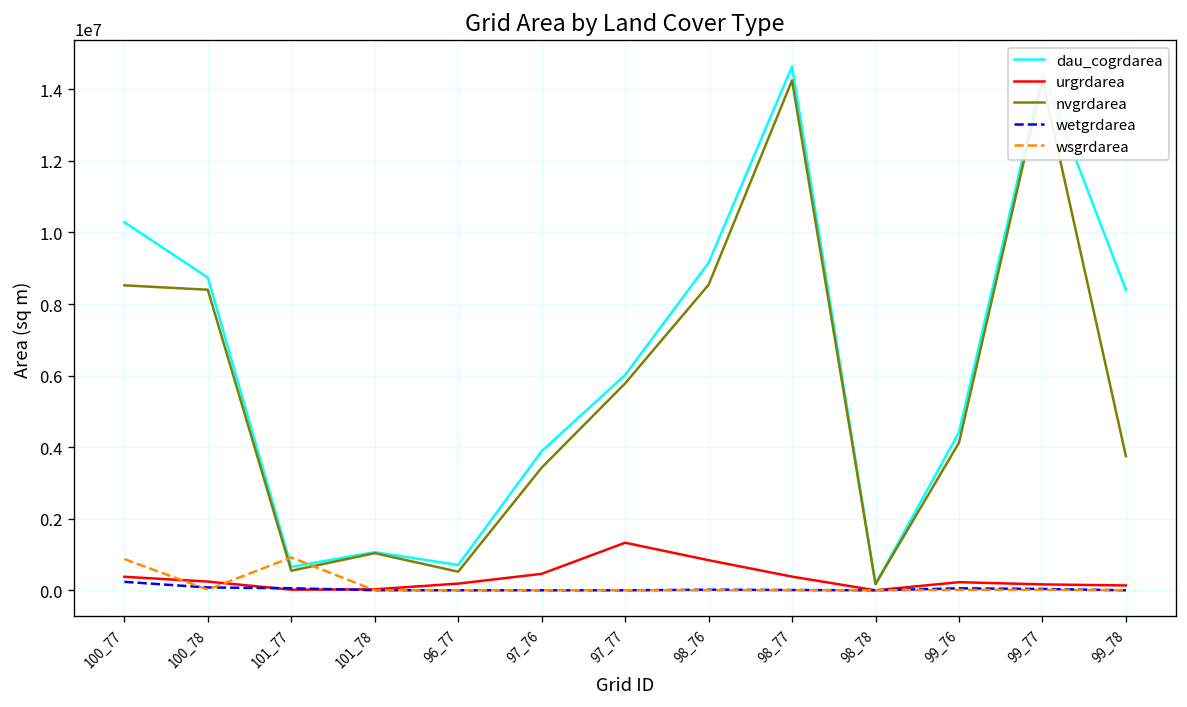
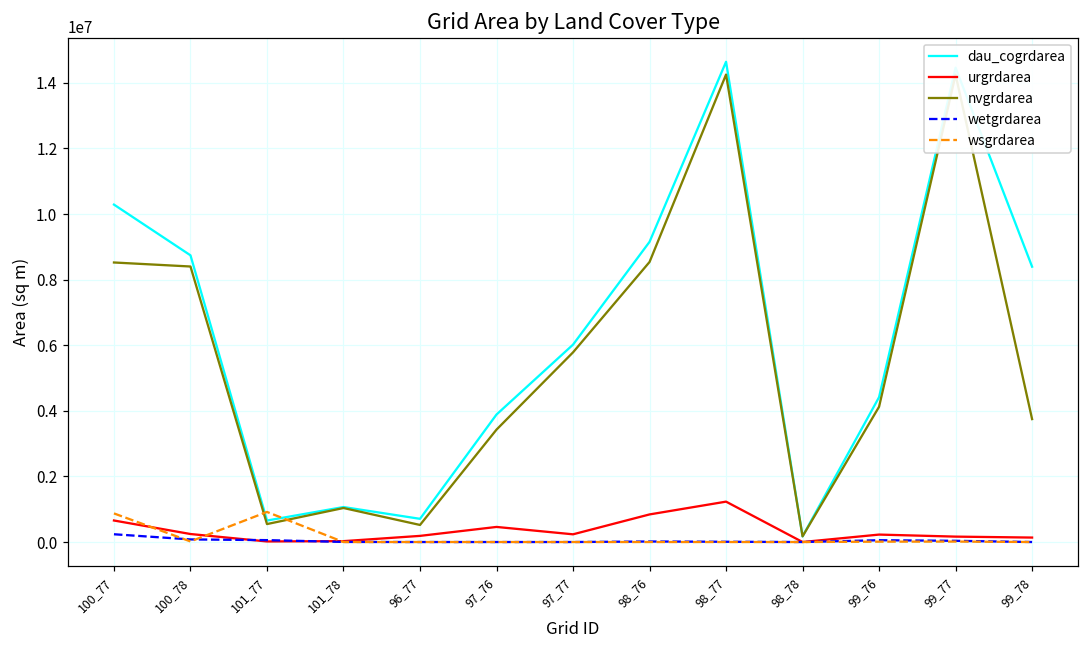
urgrdarea, 100_77: 400000 -> 700000
urgrdarea, 97_77: 1300000 -> 200000
urgrdarea, 98_77: 400000 -> 1200000
